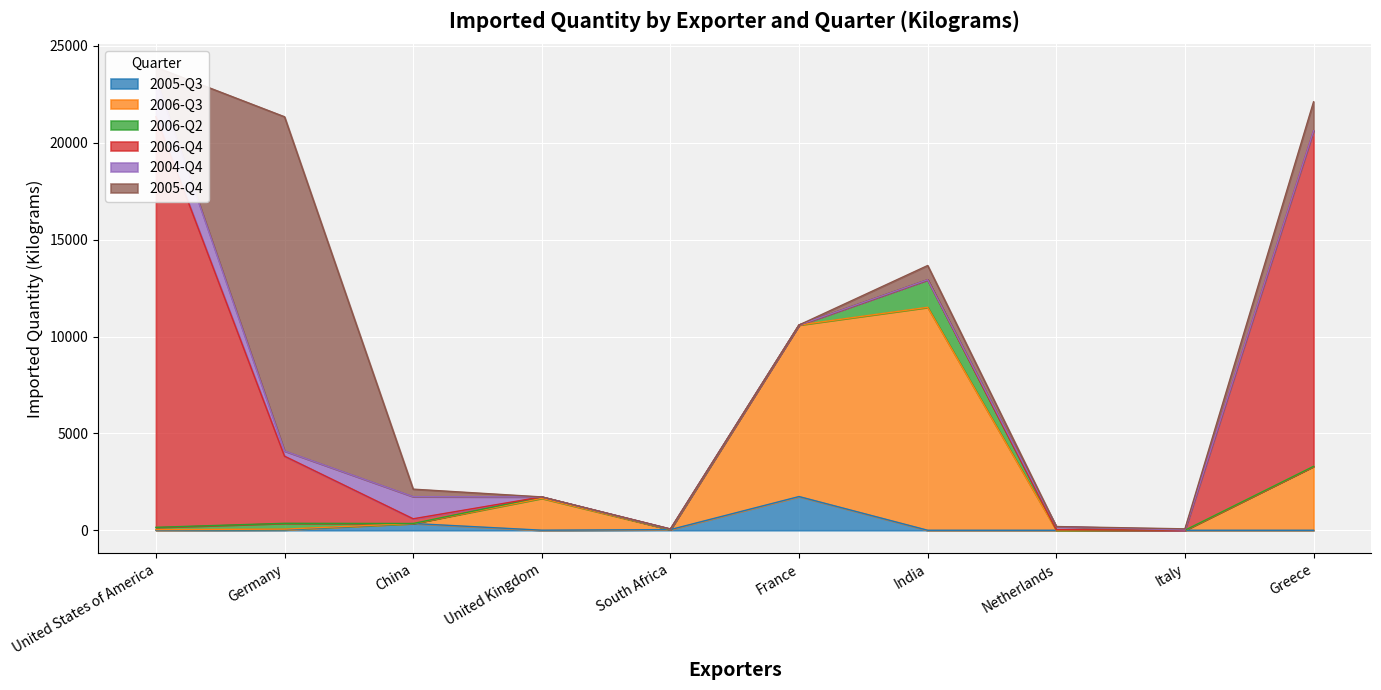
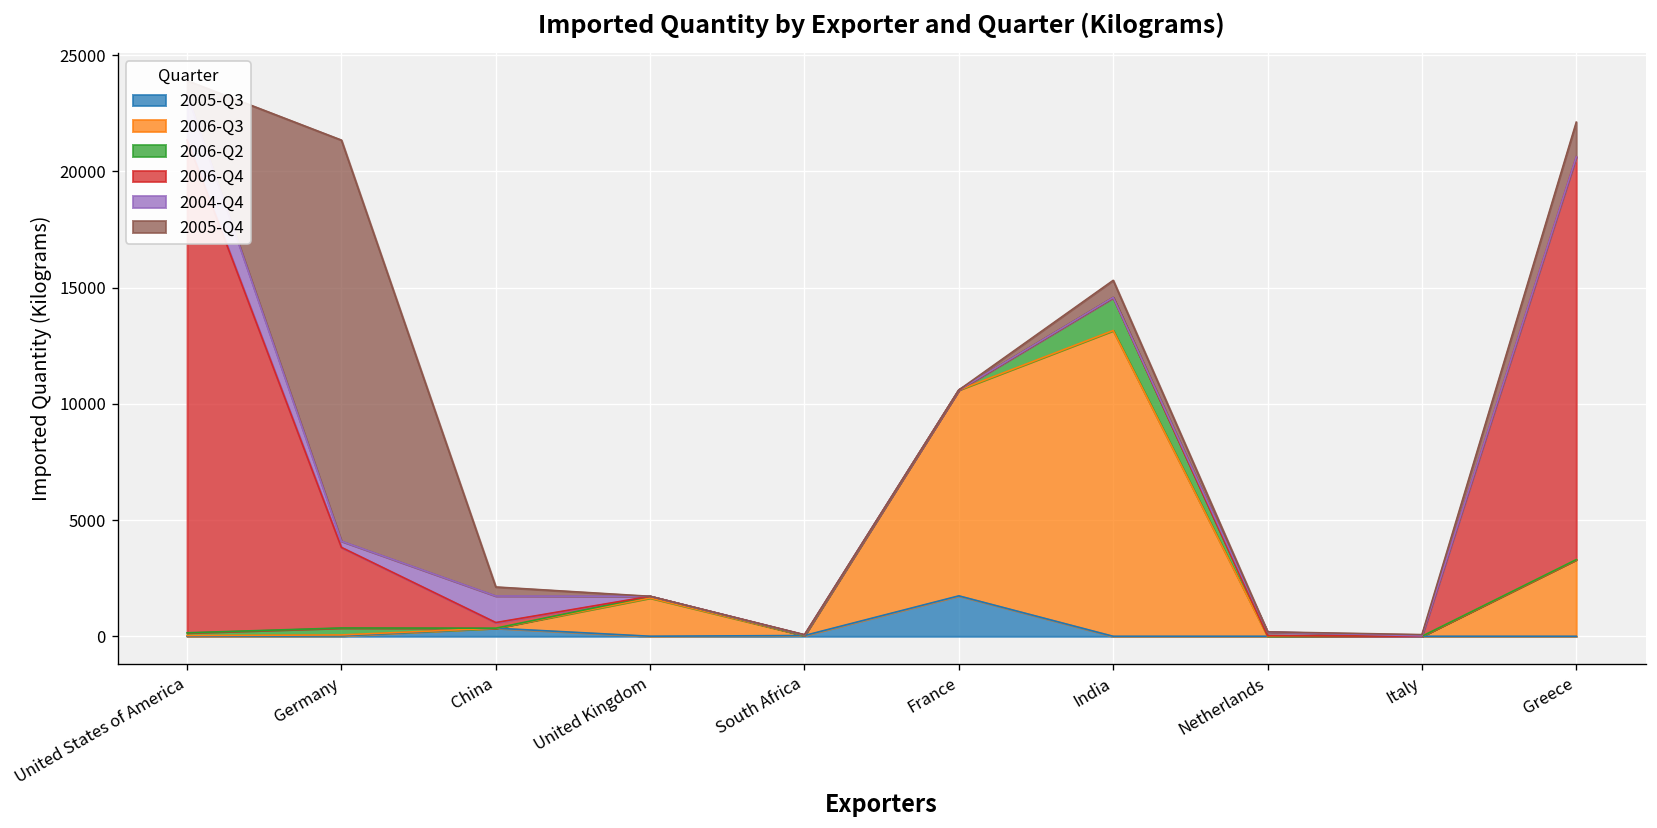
2006-Q3, India: 11500 -> 13200
